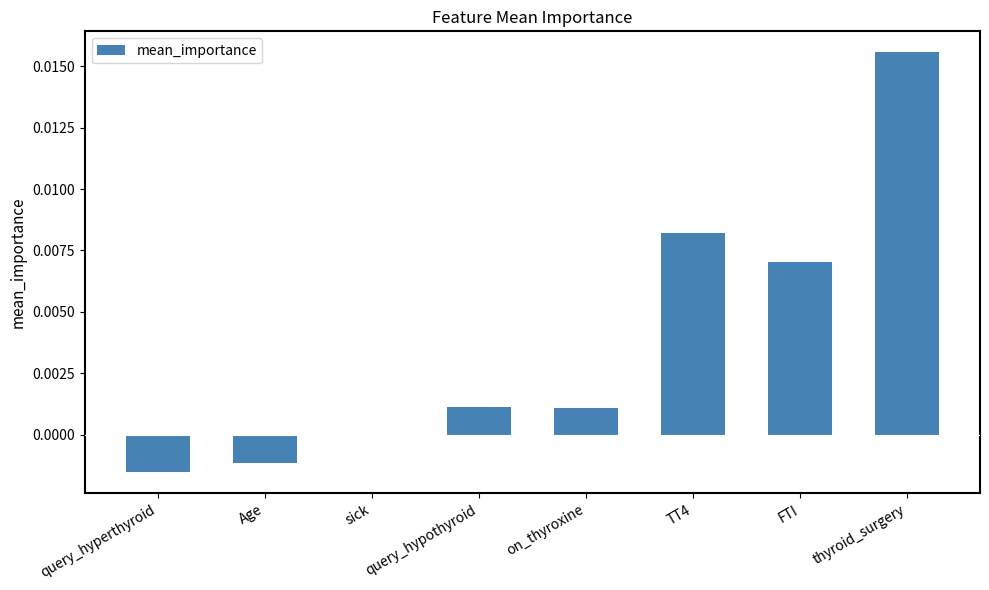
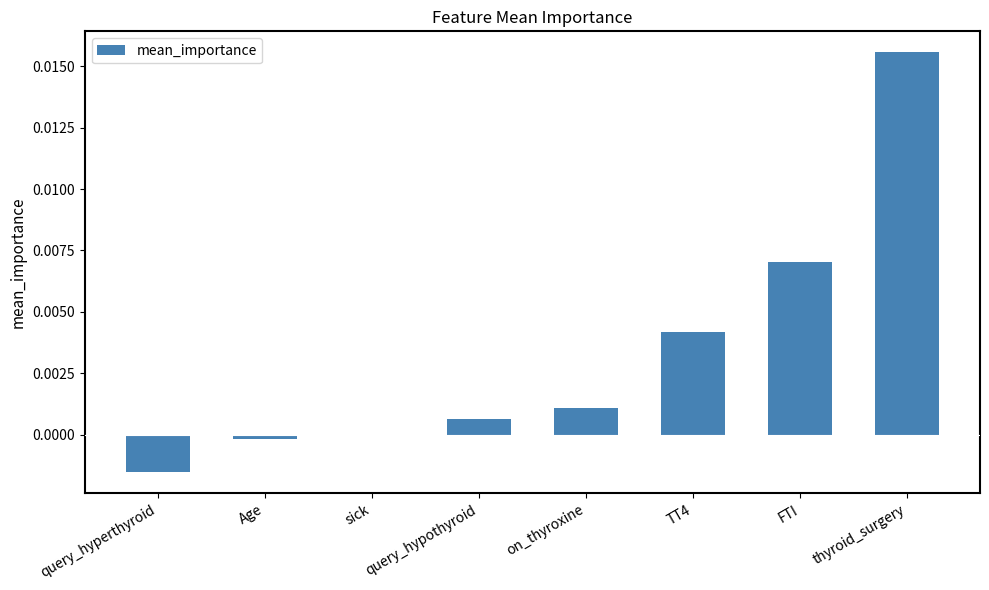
Age: -0.0012 -> -0.0002
query_hypothyroid: 0.0011 -> 0.0006
TT4: 0.0082 -> 0.0042
